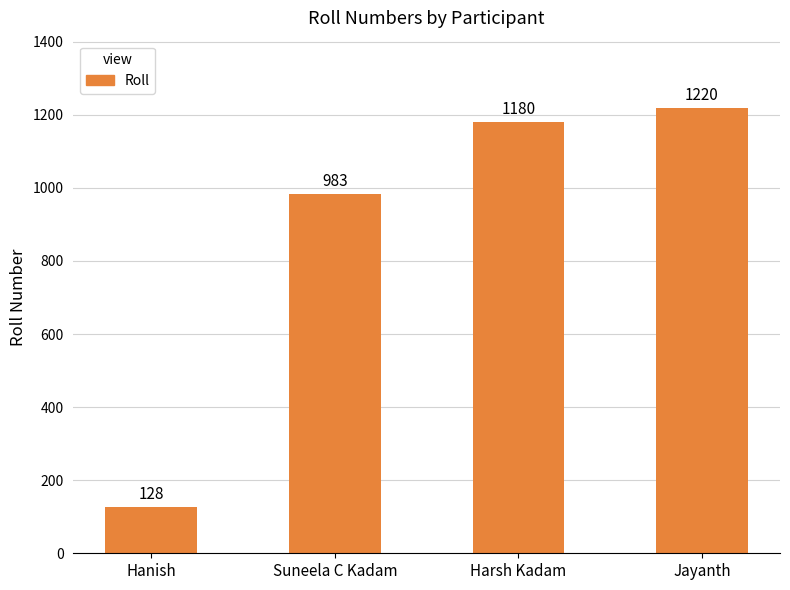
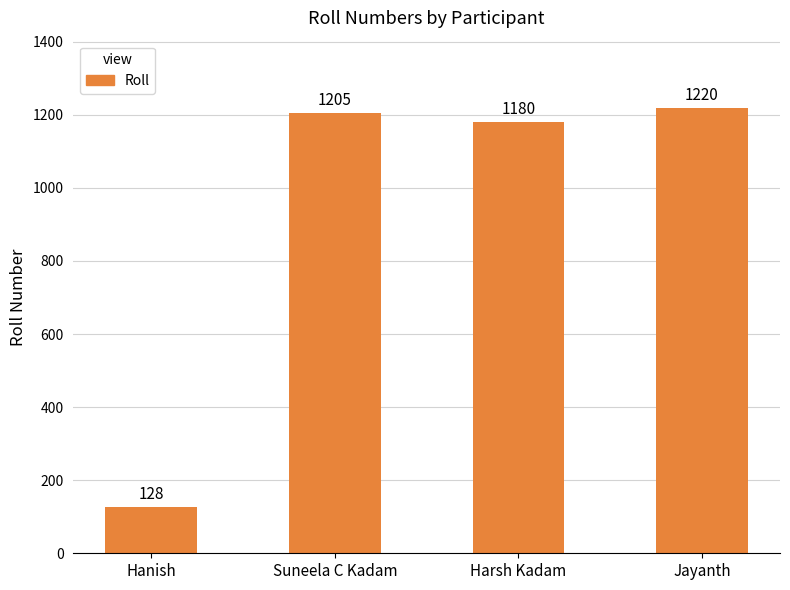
Suneela C Kadam: 983 -> 1205
